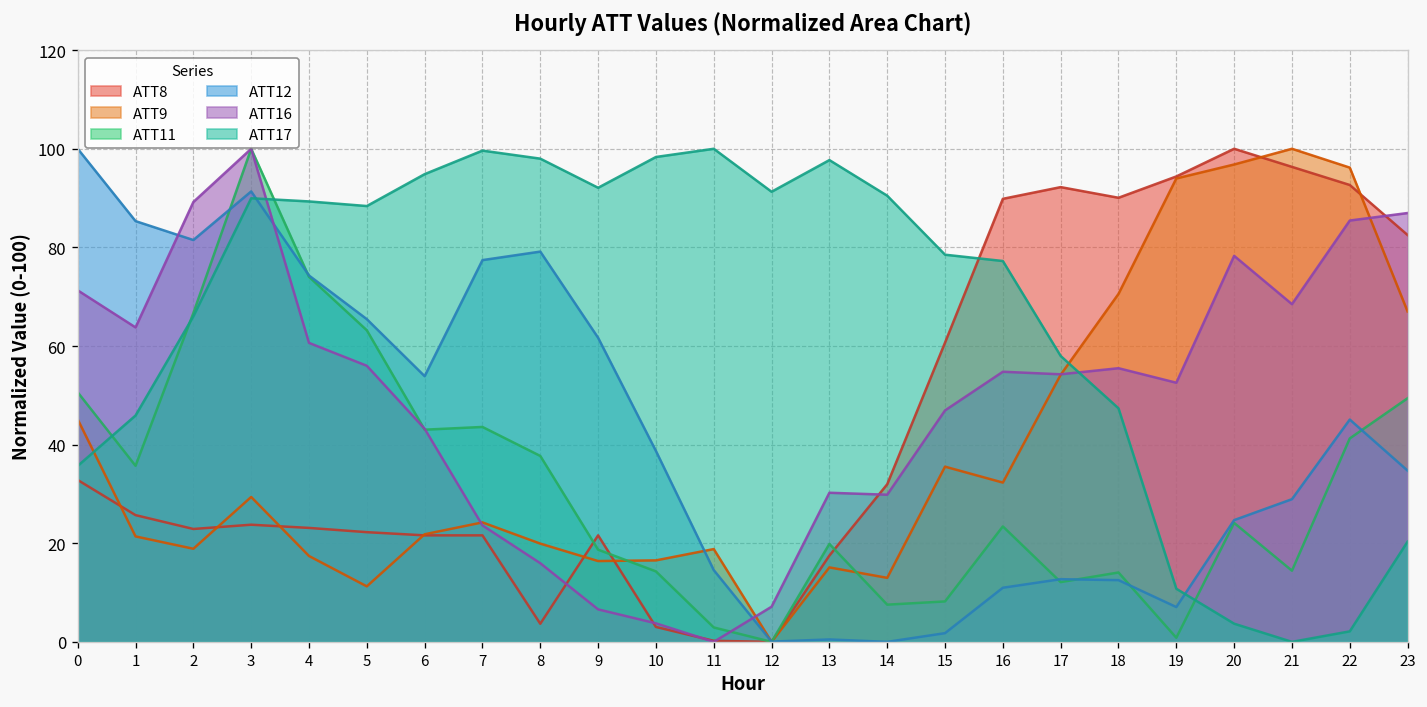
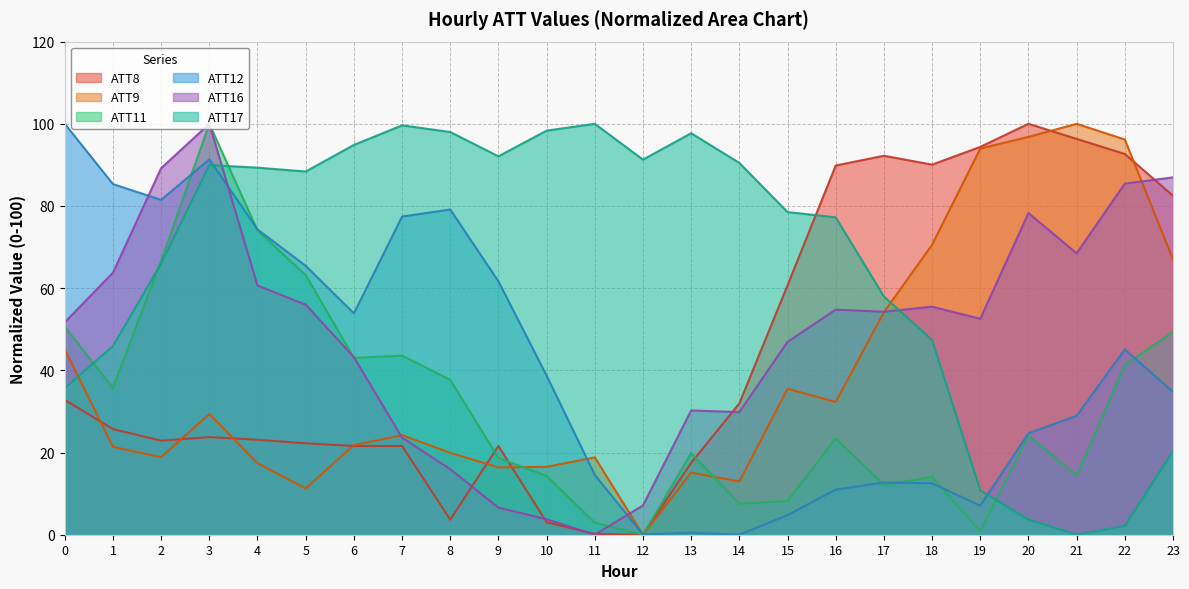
ATT16, 0: 71 -> 52
ATT12, 15: 2 -> 5
